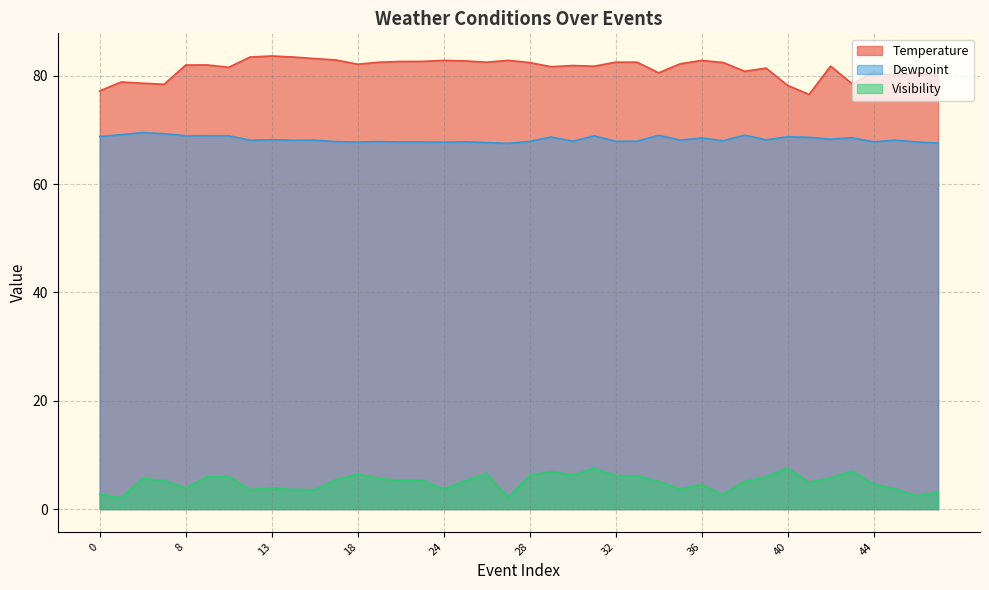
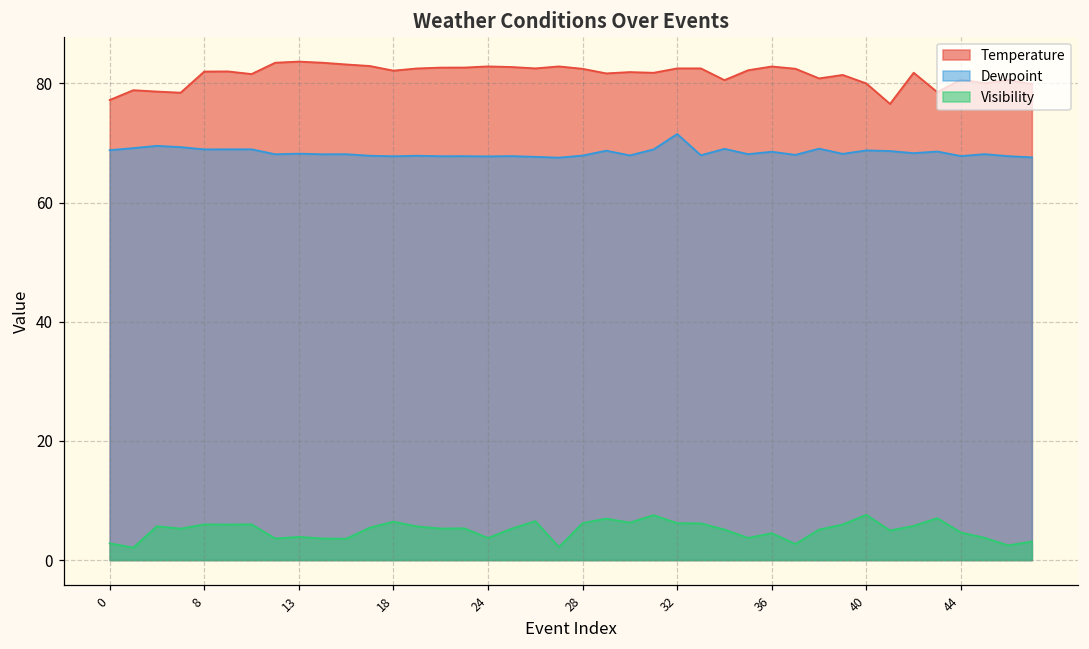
Visibility, 8: 4 -> 6
Dewpoint, 32: 68 -> 72
Temperature, 40: 78 -> 80
